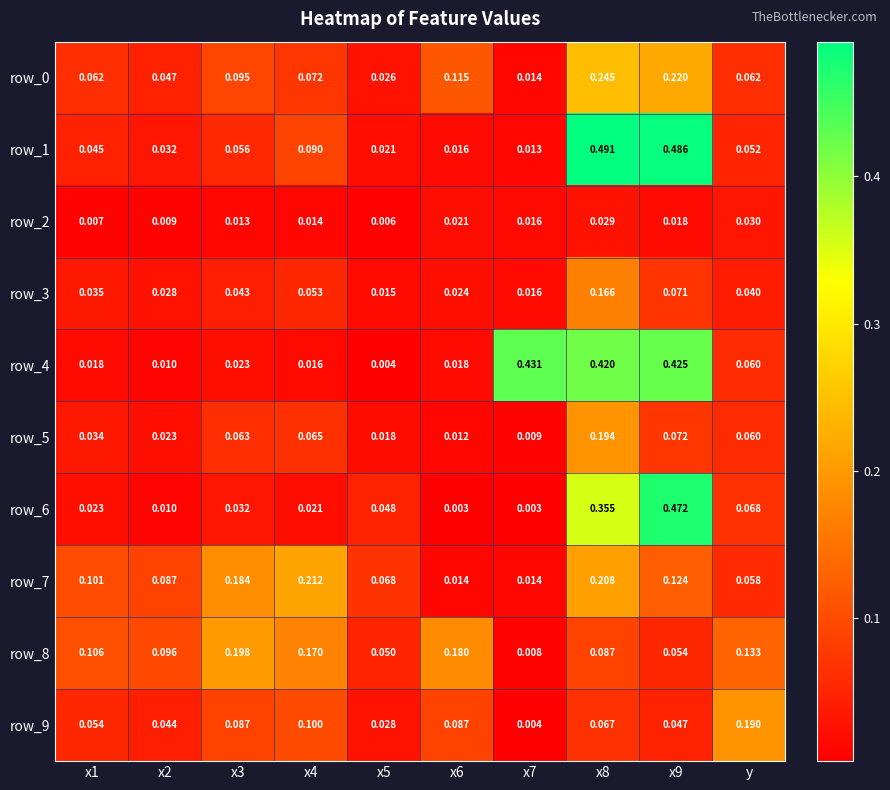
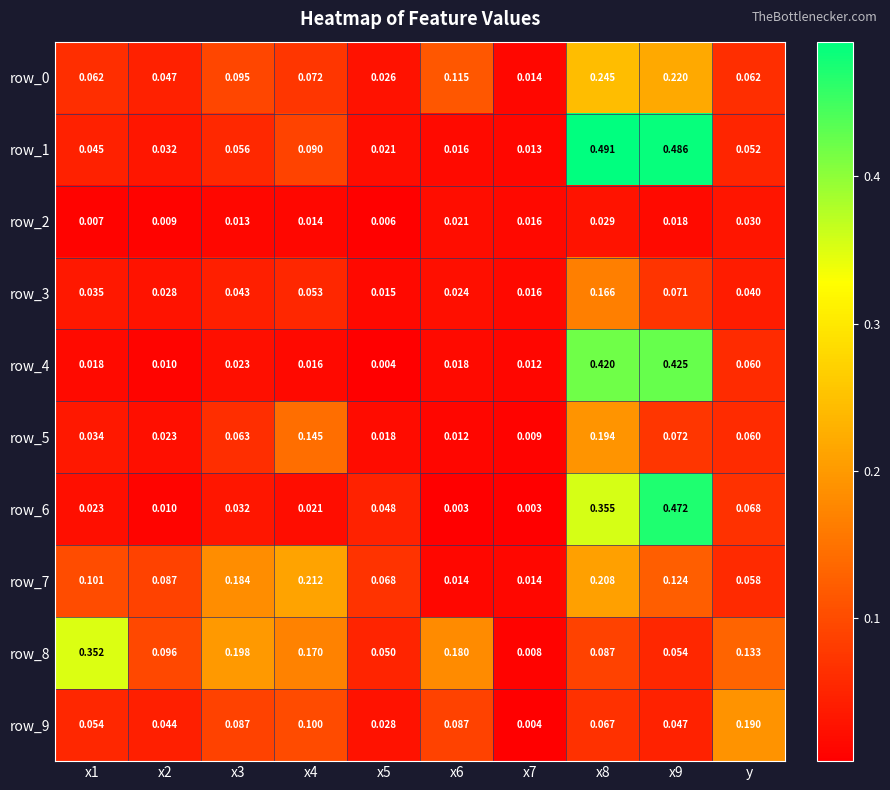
row_4, x7: 0.431 -> 0.012
row_5, x4: 0.065 -> 0.145
row_8, x1: 0.106 -> 0.352
